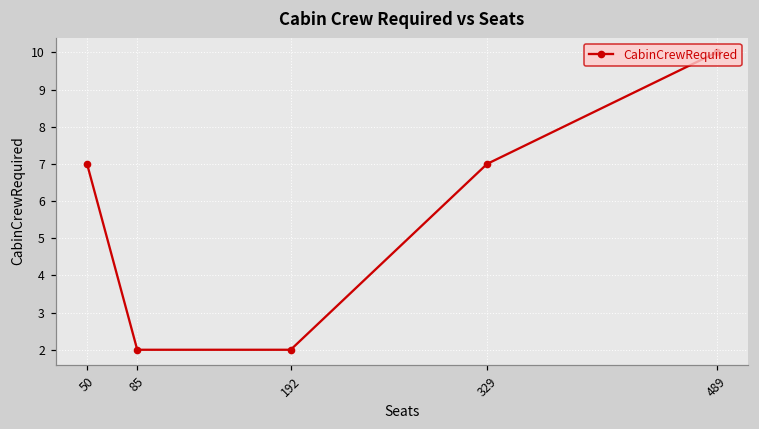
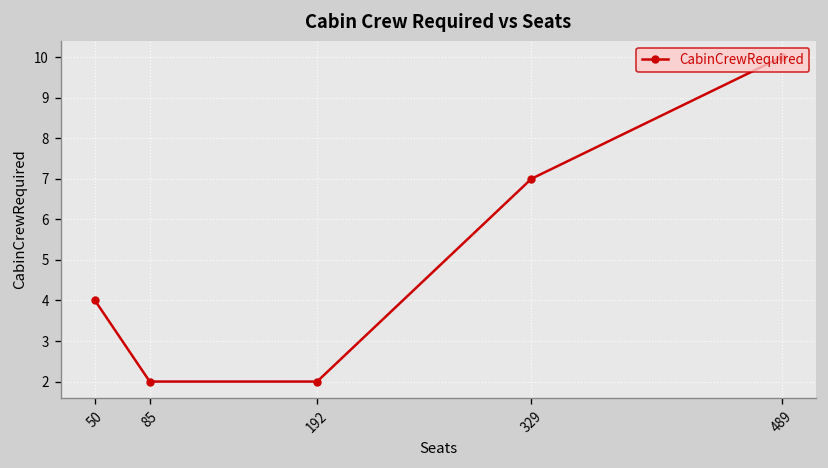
50: 7 -> 4
